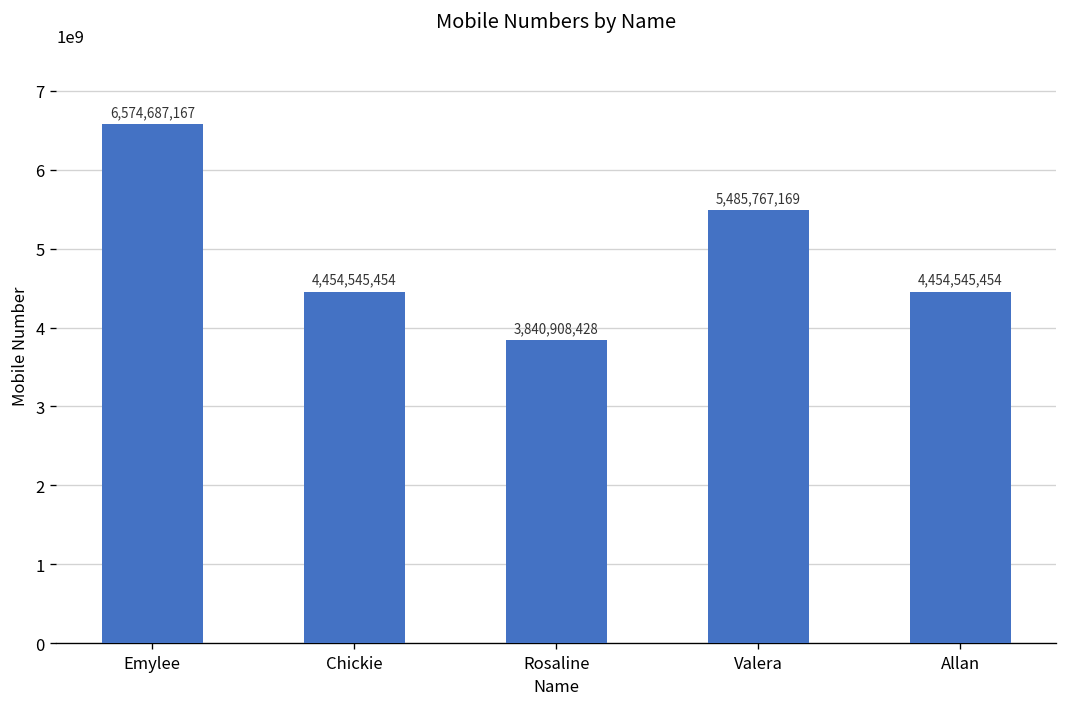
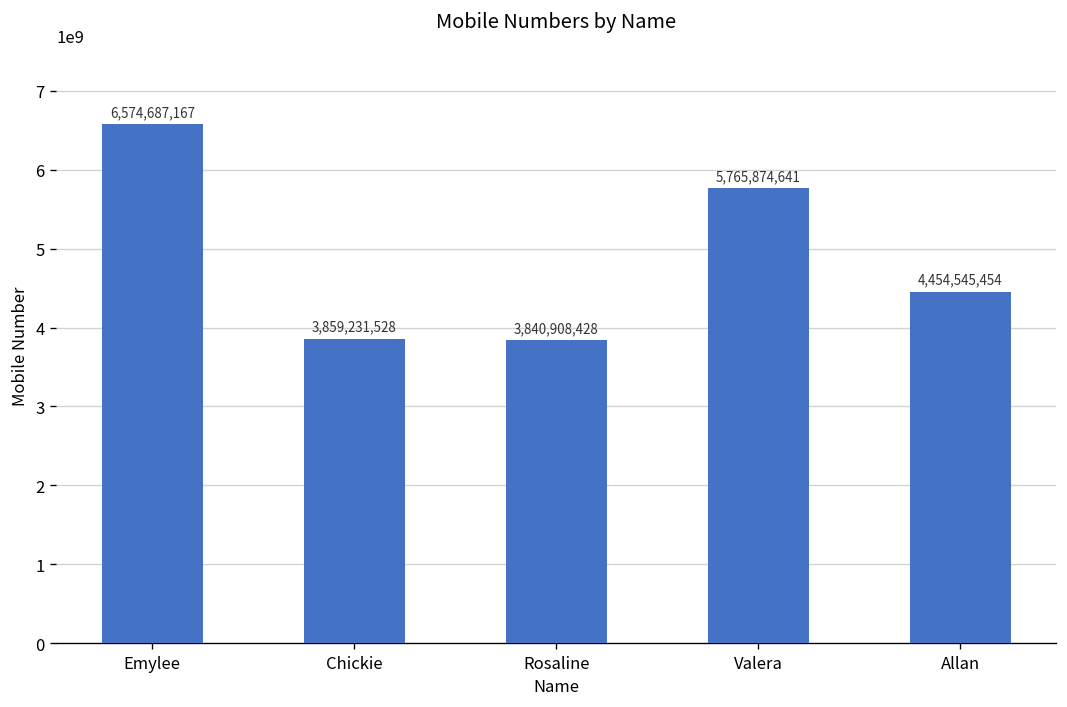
Chickie: 4,454,545,454 -> 3,859,231,528
Valera: 5,485,767,169 -> 5,765,874,641
